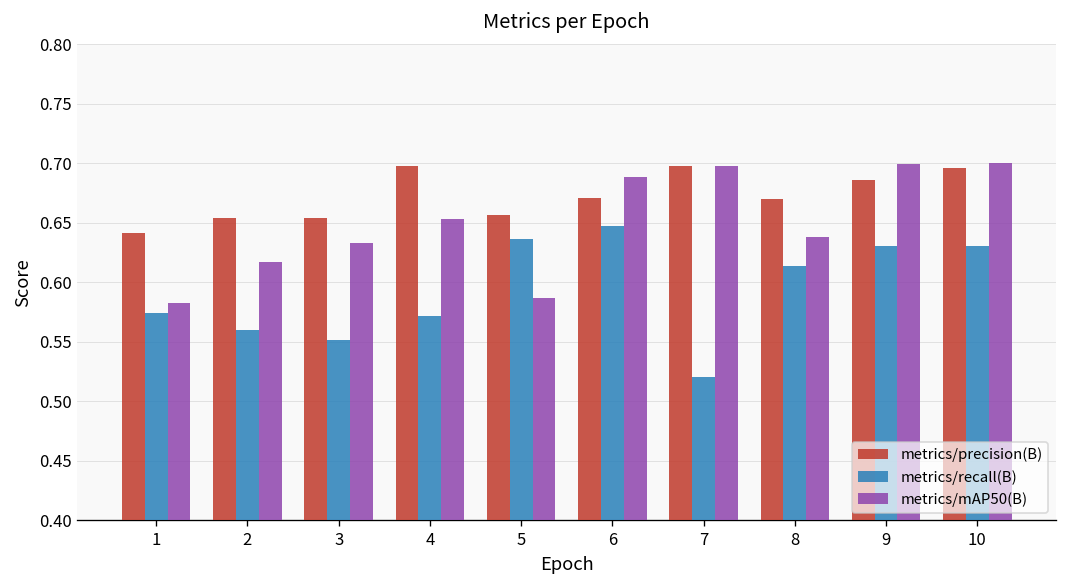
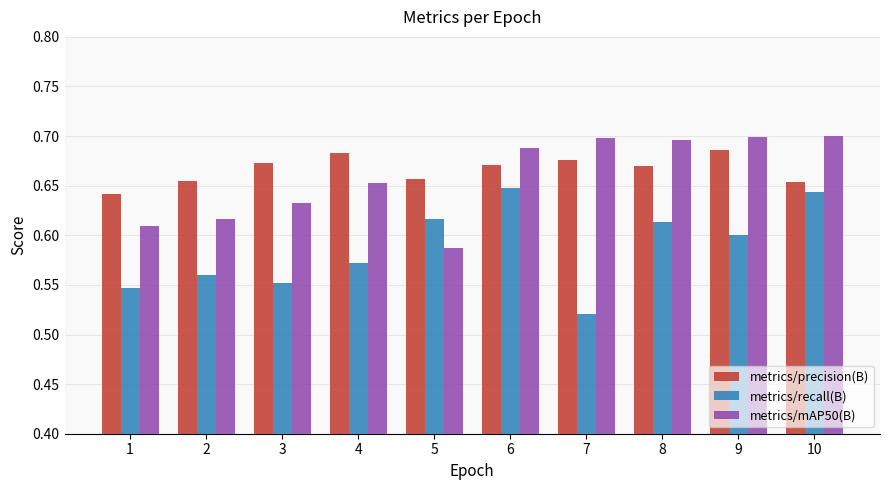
metrics/recall(B), 1: 0.57 -> 0.55
metrics/mAP50(B), 1: 0.58 -> 0.61
metrics/precision(B), 3: 0.65 -> 0.67
metrics/precision(B), 4: 0.70 -> 0.68
metrics/recall(B), 5: 0.64 -> 0.62
metrics/precision(B), 7: 0.70 -> 0.68
metrics/mAP50(B), 8: 0.64 -> 0.70
metrics/recall(B), 9: 0.63 -> 0.60
metrics/precision(B), 10: 0.70 -> 0.65
metrics/recall(B), 10: 0.63 -> 0.64
